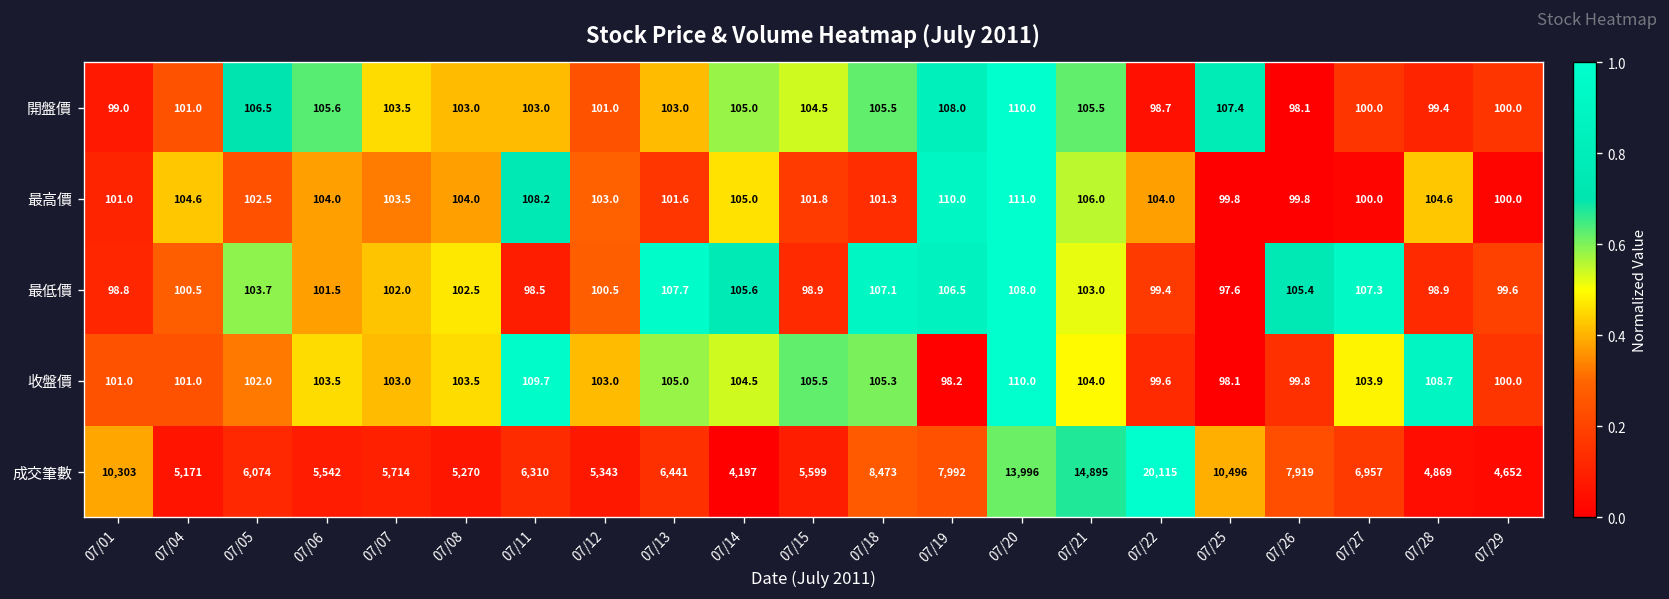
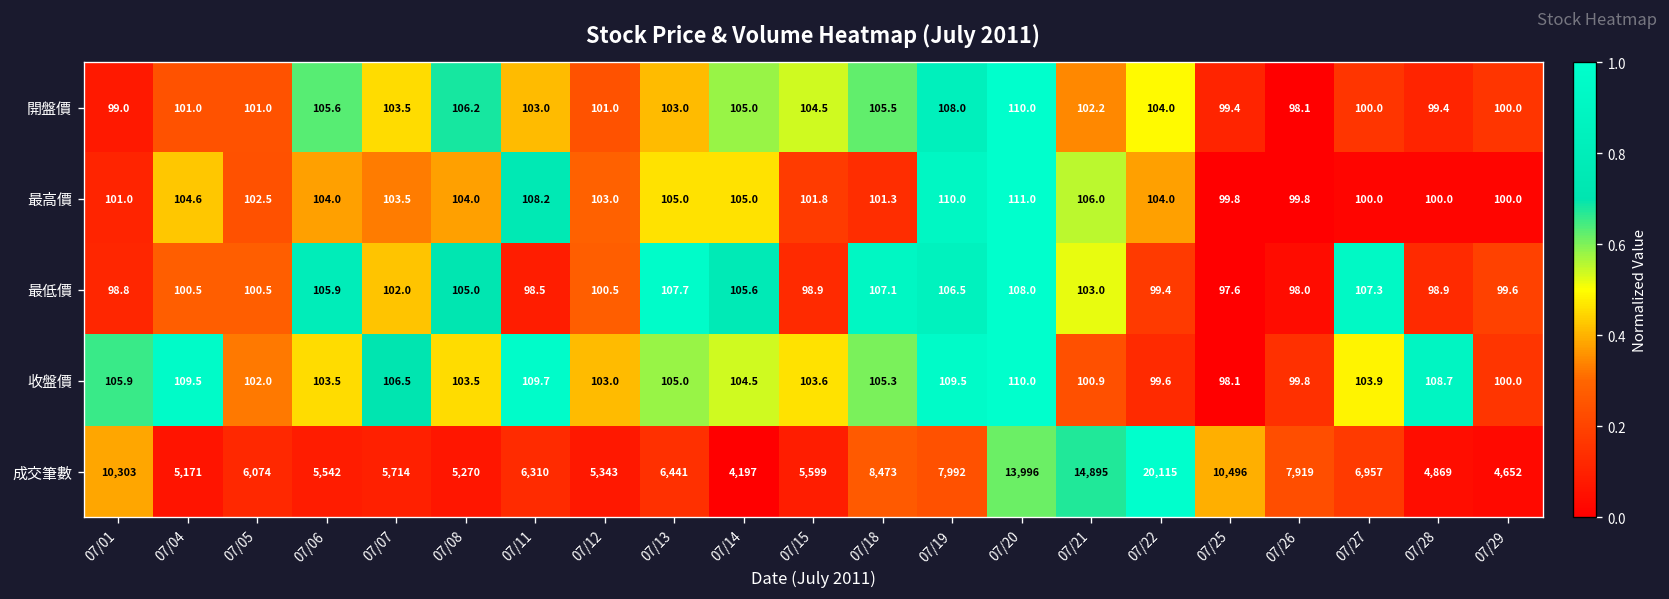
開盤價, 07/05: 106.5 -> 101.0
開盤價, 07/08: 103.0 -> 106.2
開盤價, 07/21: 105.5 -> 102.2
開盤價, 07/22: 98.7 -> 104.0
開盤價, 07/25: 107.4 -> 99.4
最高價, 07/13: 101.6 -> 105.0
最高價, 07/28: 104.6 -> 100.0
最低價, 07/05: 103.7 -> 100.5
最低價, 07/06: 101.5 -> 105.9
最低價, 07/08: 102.5 -> 105.0
最低價, 07/26: 105.4 -> 98.0
收盤價, 07/01: 101.0 -> 105.9
收盤價, 07/04: 101.0 -> 109.5
收盤價, 07/07: 103.0 -> 106.5
收盤價, 07/15: 105.5 -> 103.6
收盤價, 07/19: 98.2 -> 109.5
收盤價, 07/21: 104.0 -> 100.9
